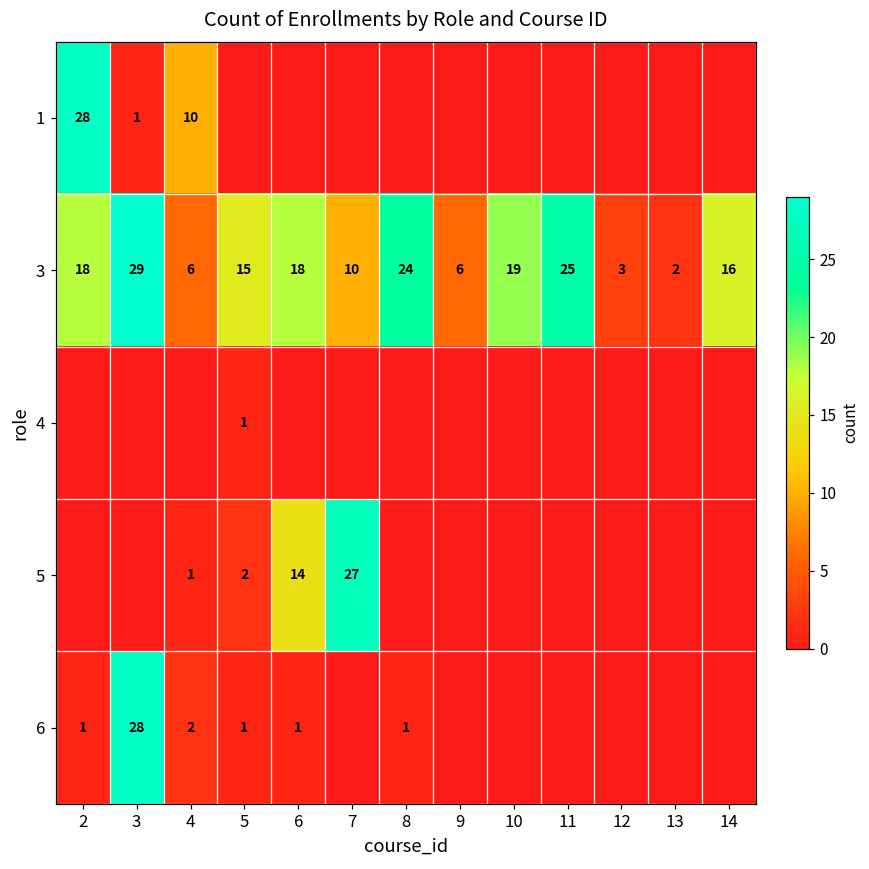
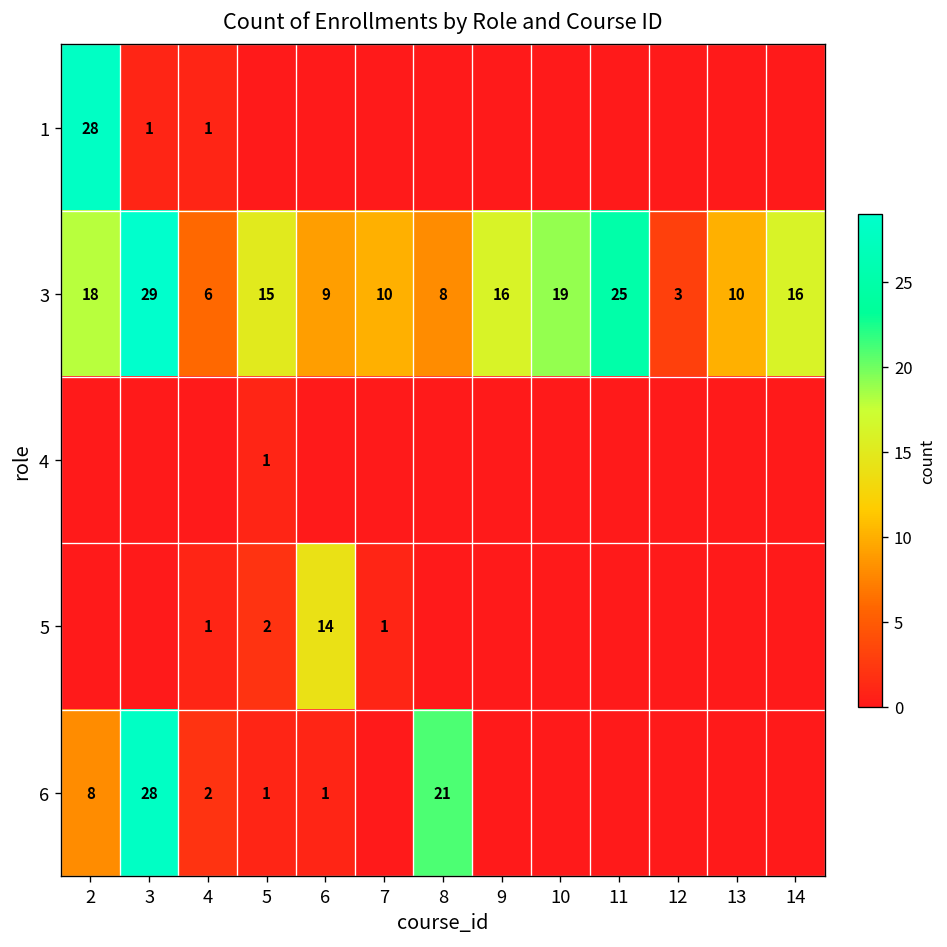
1, 4: 10 -> 1
3, 6: 18 -> 9
3, 8: 24 -> 8
3, 9: 6 -> 16
3, 13: 2 -> 10
5, 7: 27 -> 1
6, 2: 1 -> 8
6, 8: 1 -> 21
